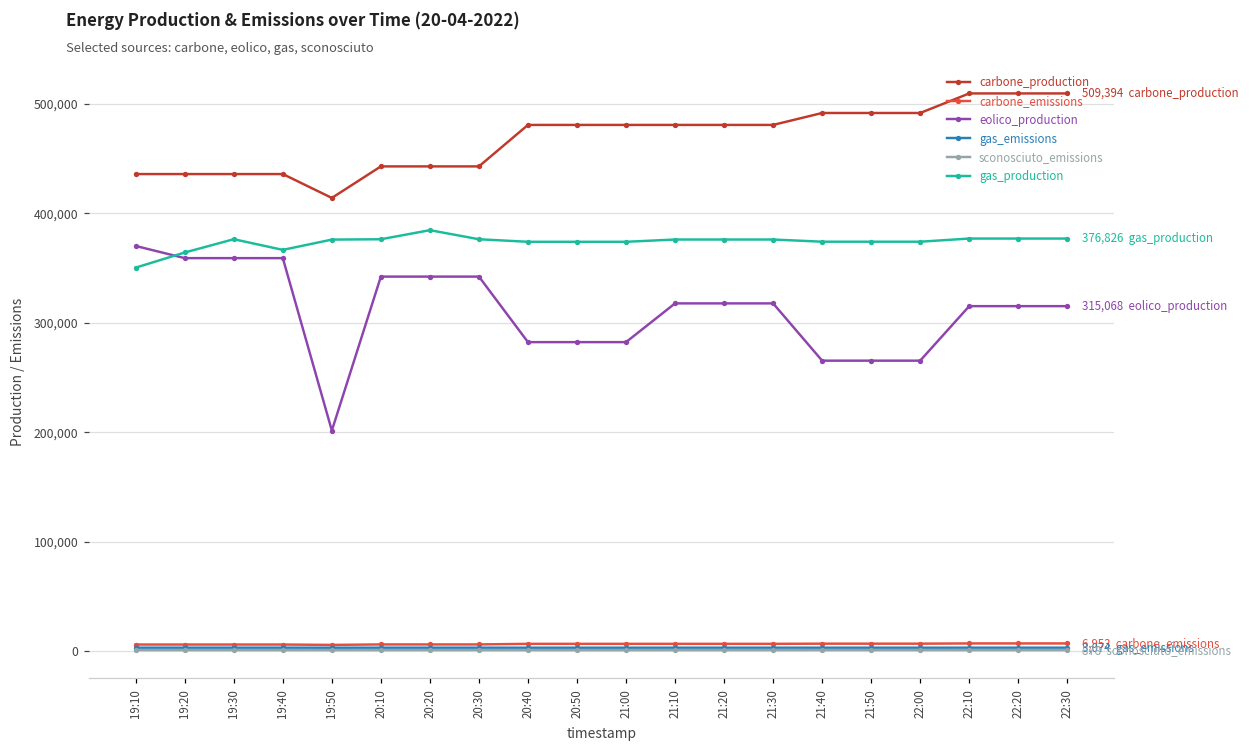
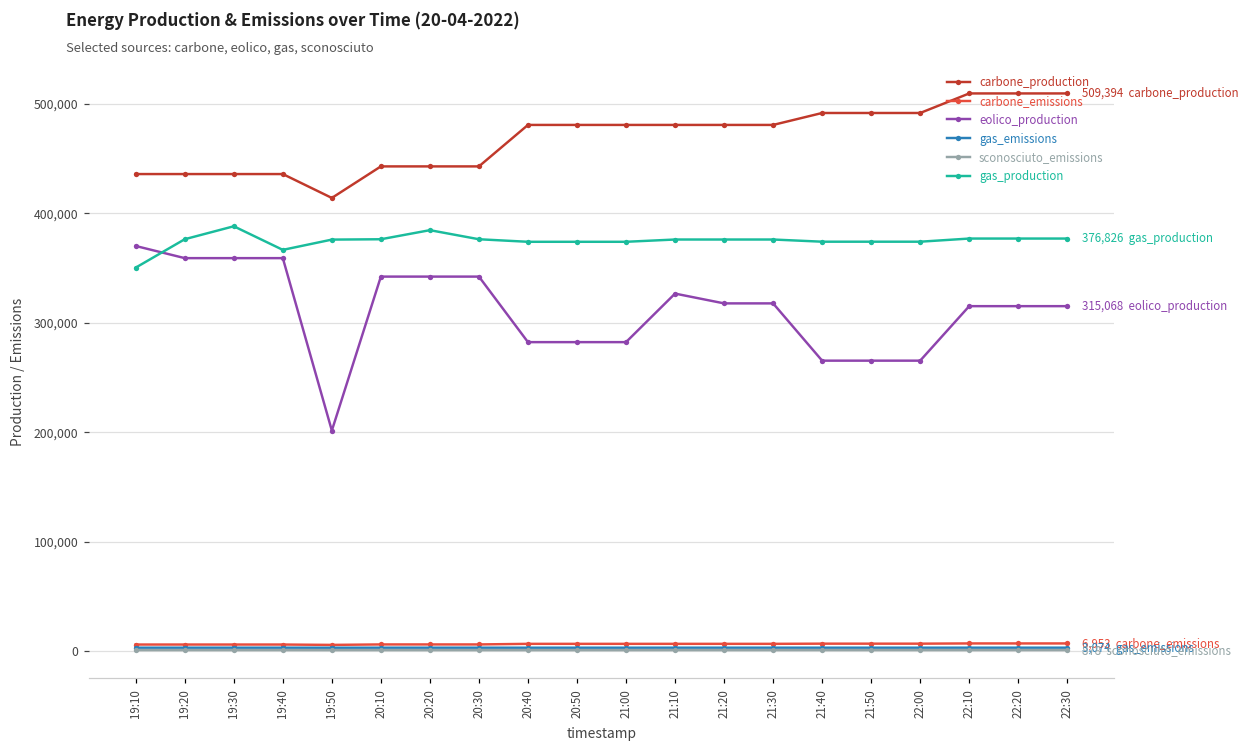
gas_production, 19:20: 360,000 -> 380,000
gas_production, 19:30: 380,000 -> 390,000
eolico_production, 21:10: 320,000 -> 330,000
